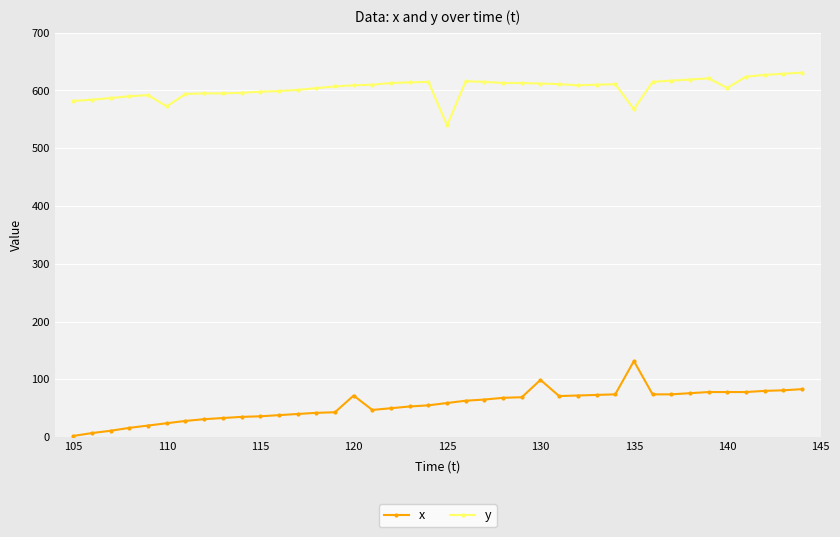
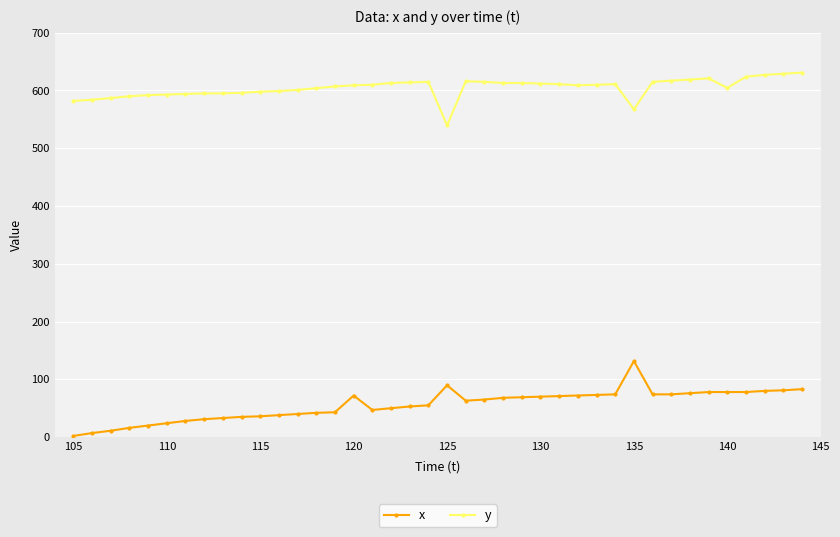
y, 110: 570 -> 590
x, 125: 60 -> 90
x, 130: 100 -> 70
